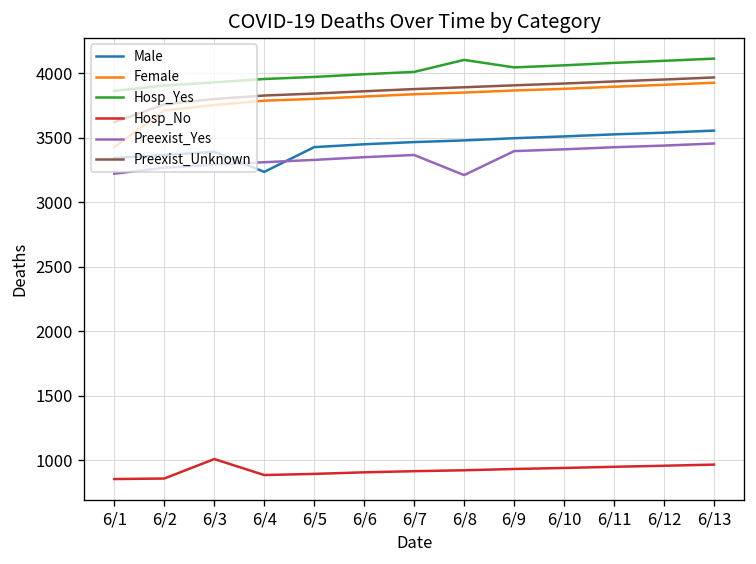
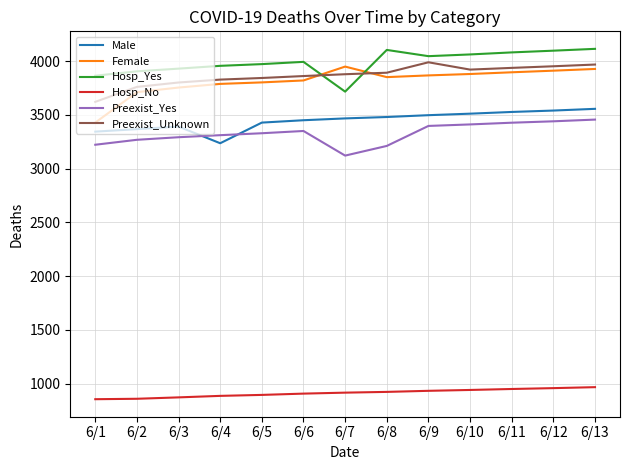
Hosp_No, 6/3: 1010 -> 870
Female, 6/7: 3840 -> 3950
Hosp_Yes, 6/7: 4010 -> 3720
Preexist_Yes, 6/7: 3370 -> 3120
Preexist_Unknown, 6/9: 3910 -> 3990
